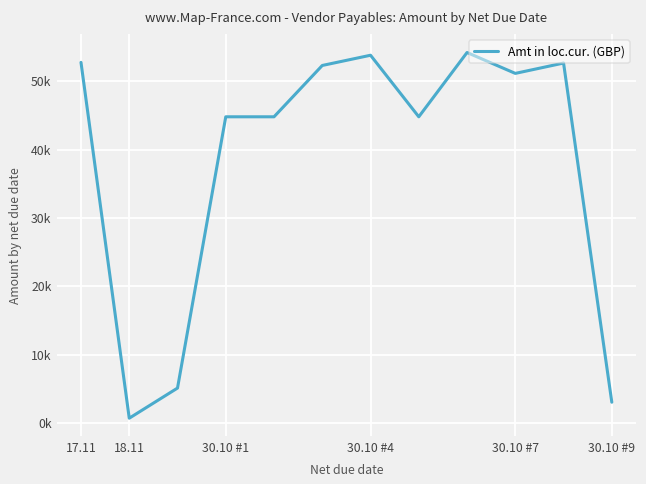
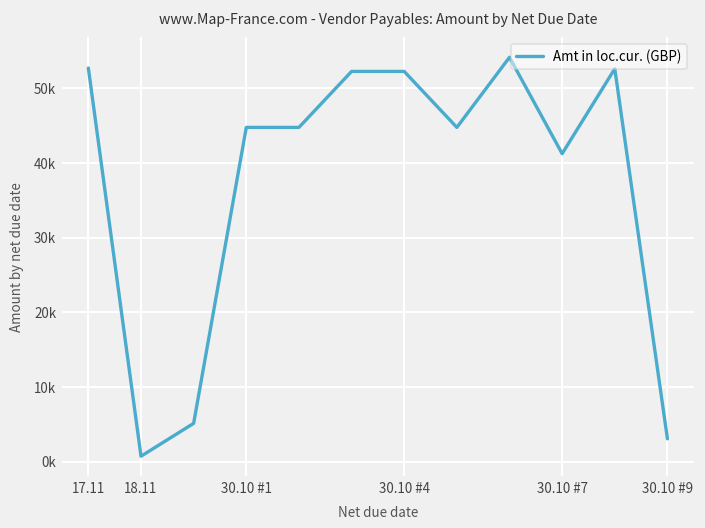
30.10 #4: 54000 -> 52000
30.10 #7: 51000 -> 41000
